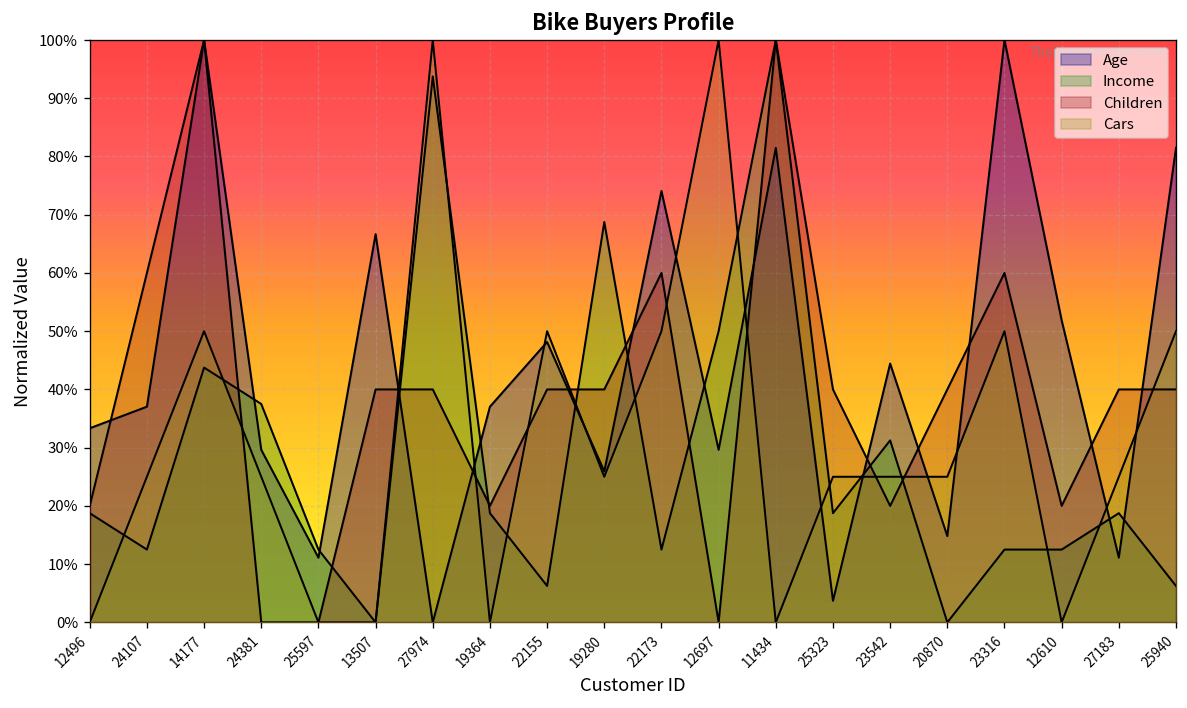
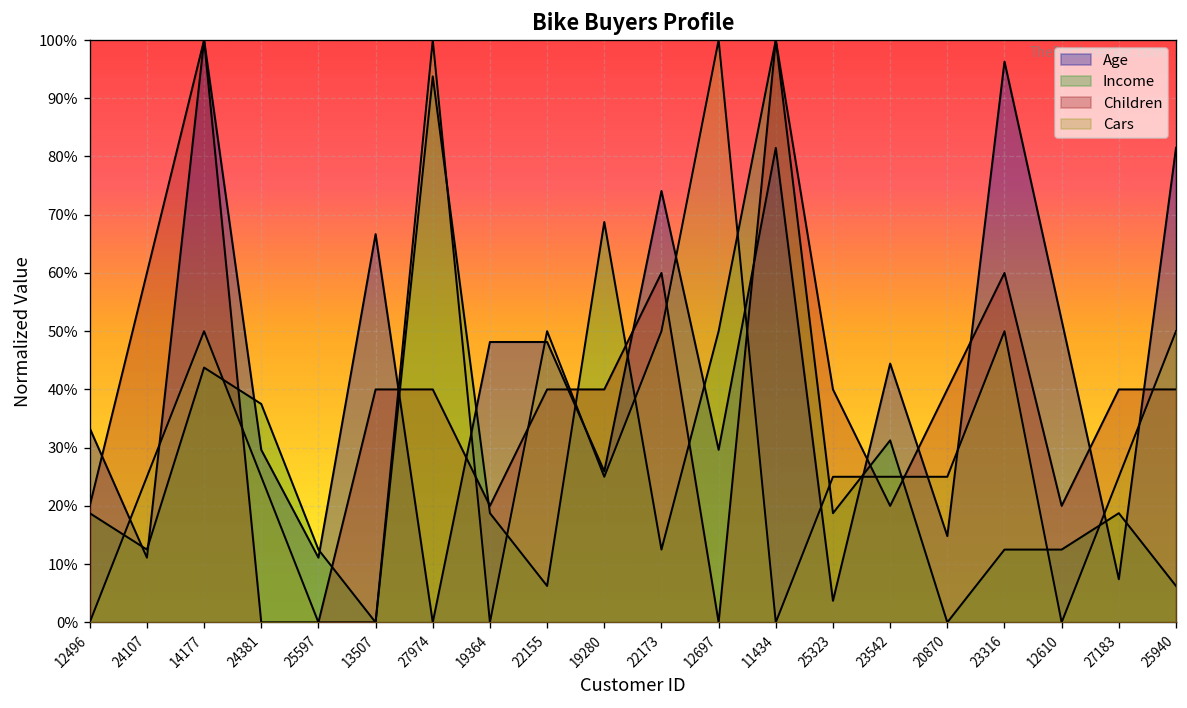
Age, 24107: 37% -> 11%
Age, 19364: 37% -> 48%
Age, 23316: 100% -> 96%
Age, 27183: 11% -> 7%
